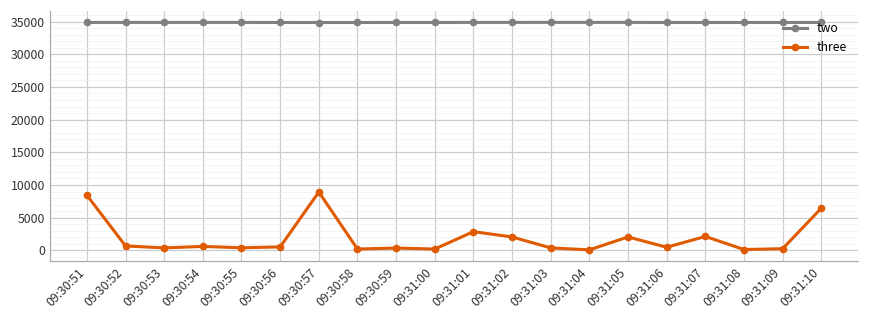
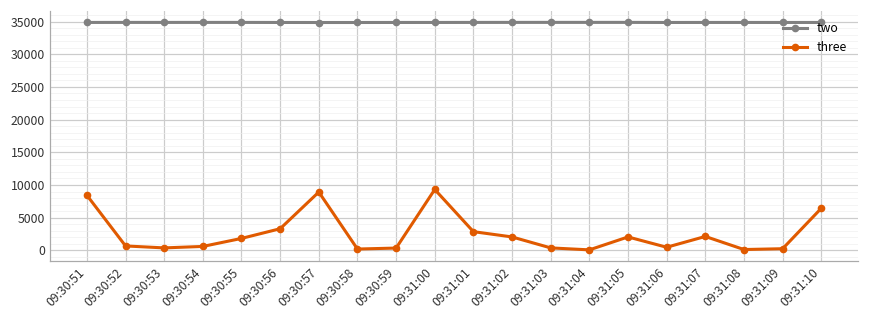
three, 09:30:55: 0 -> 2000
three, 09:30:56: 1000 -> 3000
three, 09:31:00: 0 -> 9000
